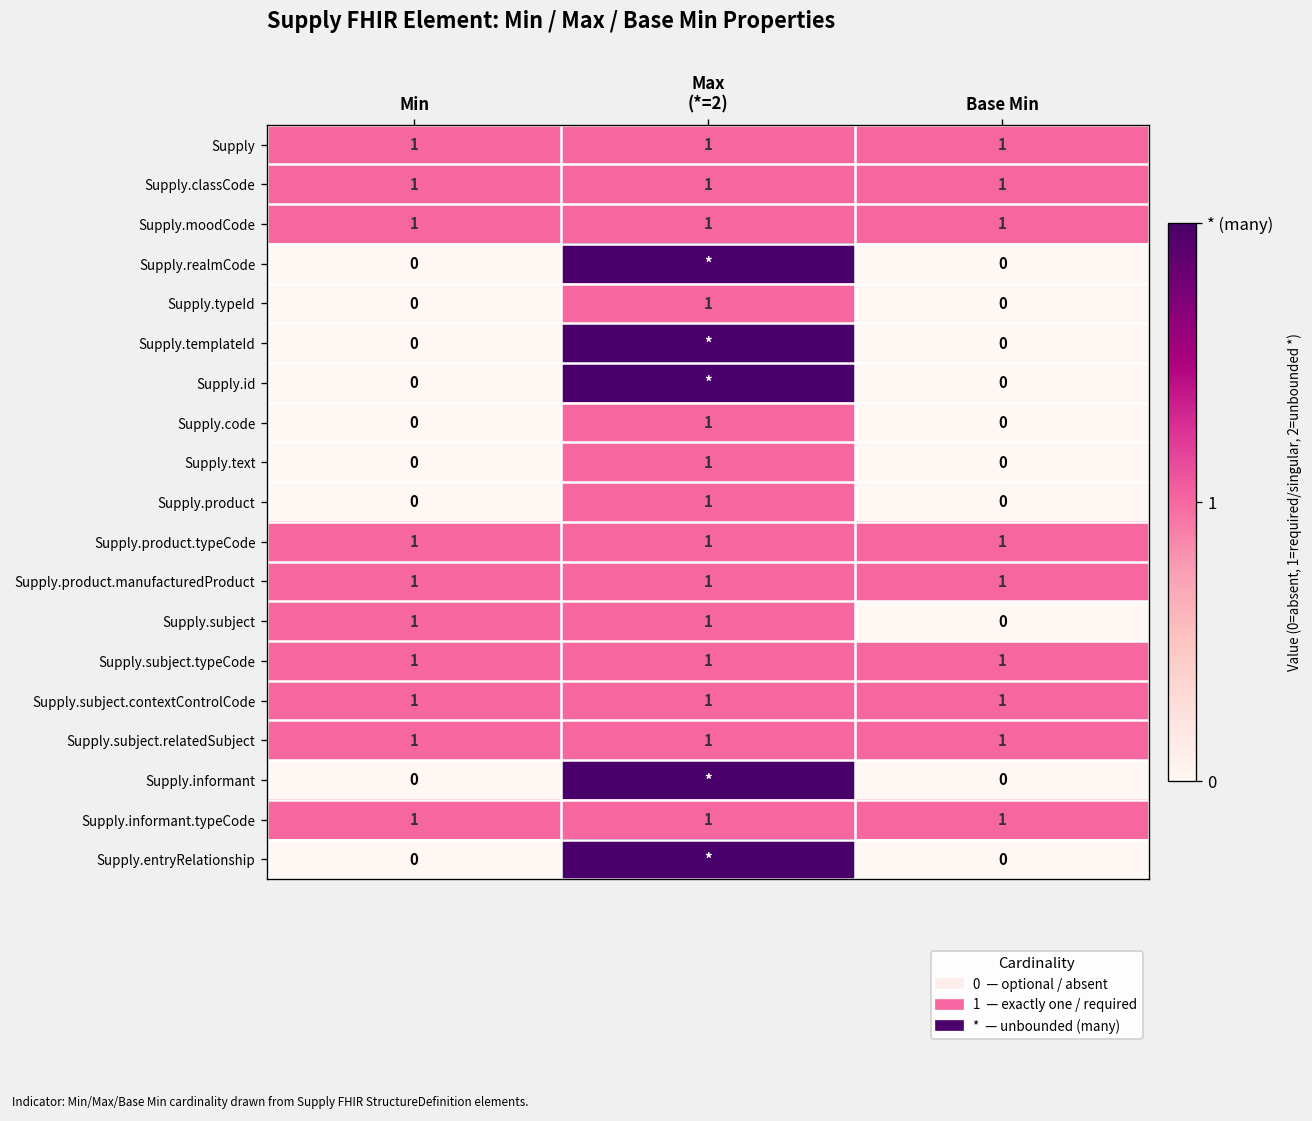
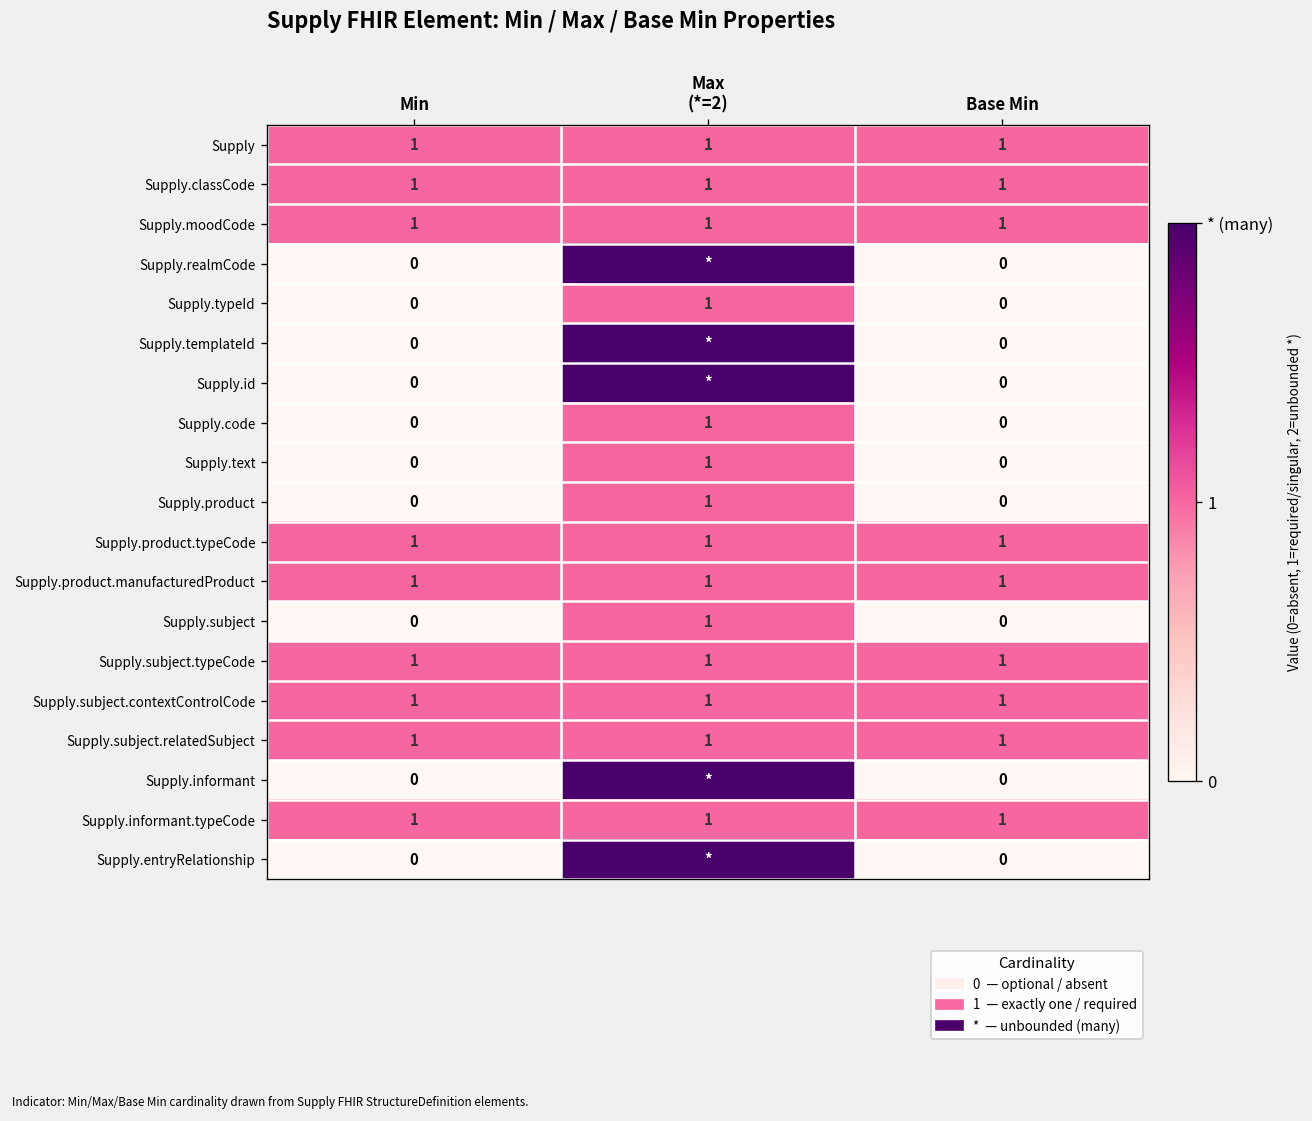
Supply.subject, Min: 1 -> 0
